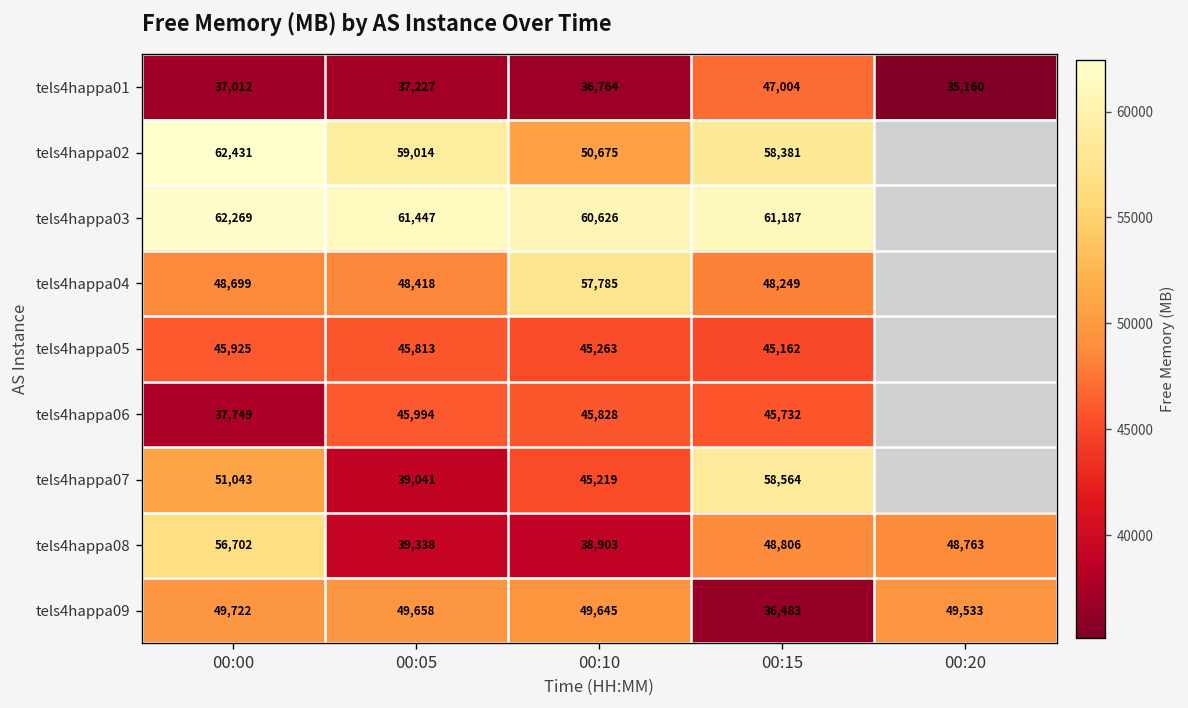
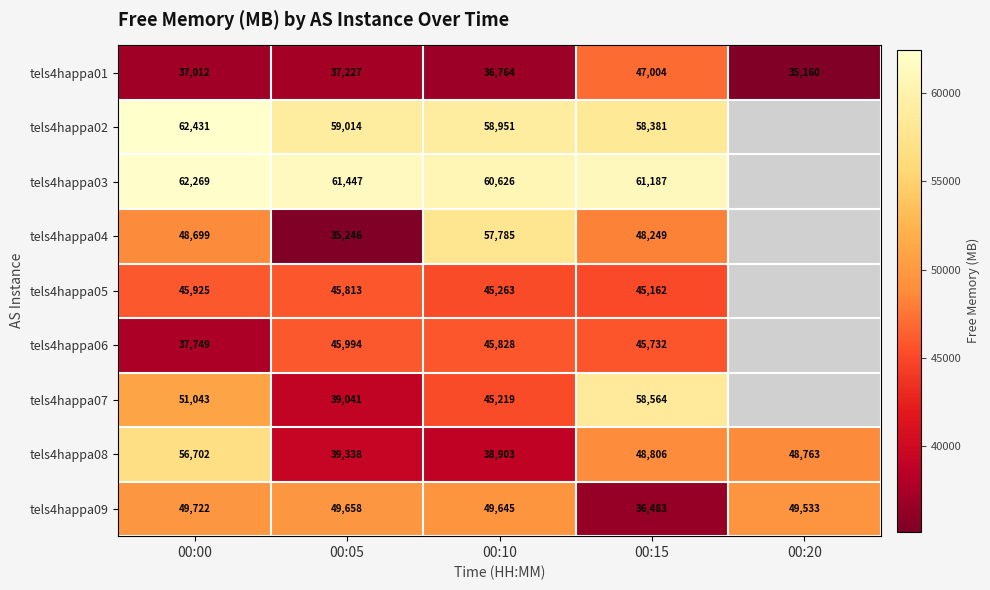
tels4happa02, 00:10: 50,675 -> 58,951
tels4happa04, 00:05: 48,418 -> 35,246
